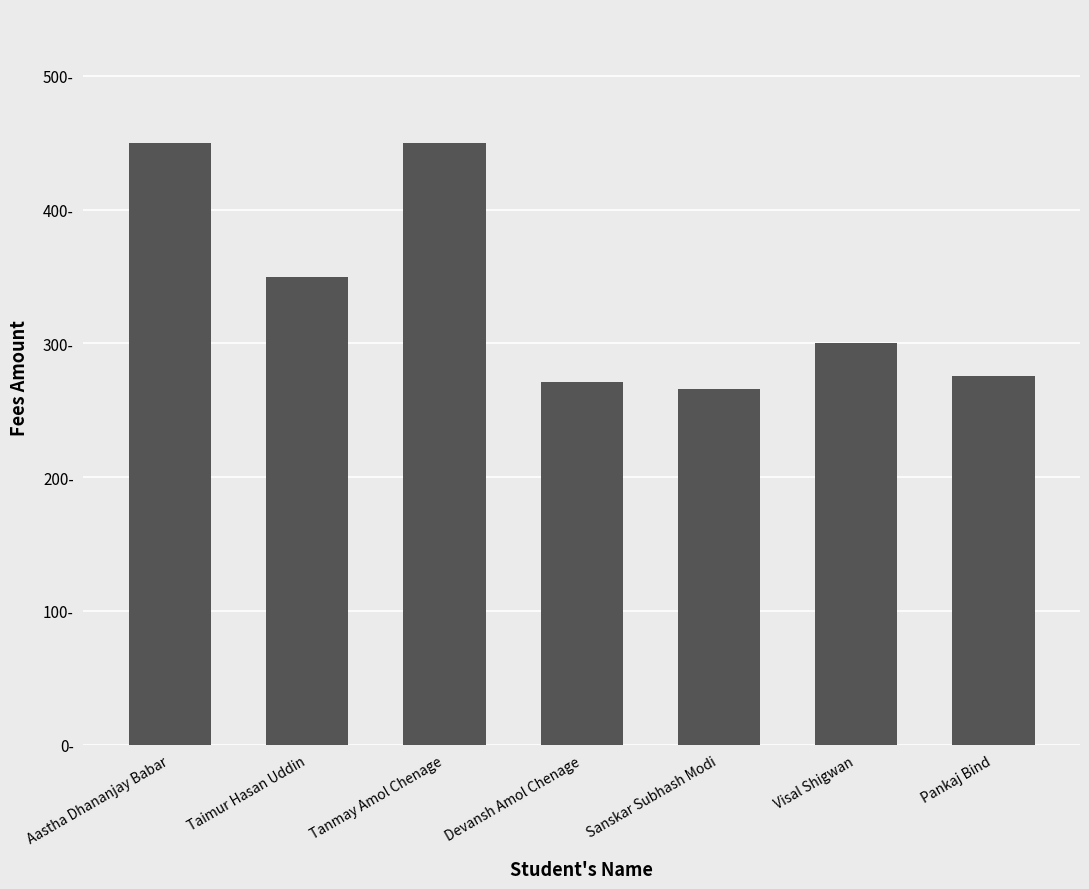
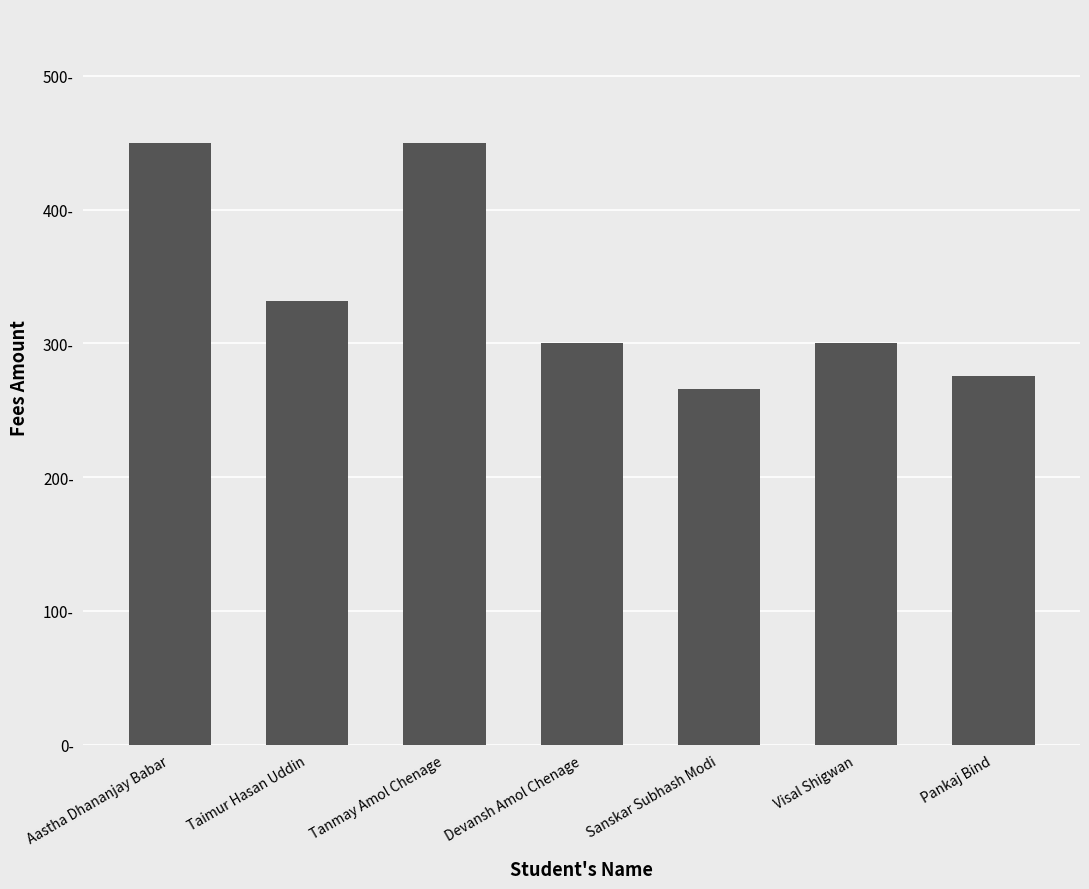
Taimur Hasan Uddin: 350- -> 332-
Devansh Amol Chenage: 271- -> 300-
